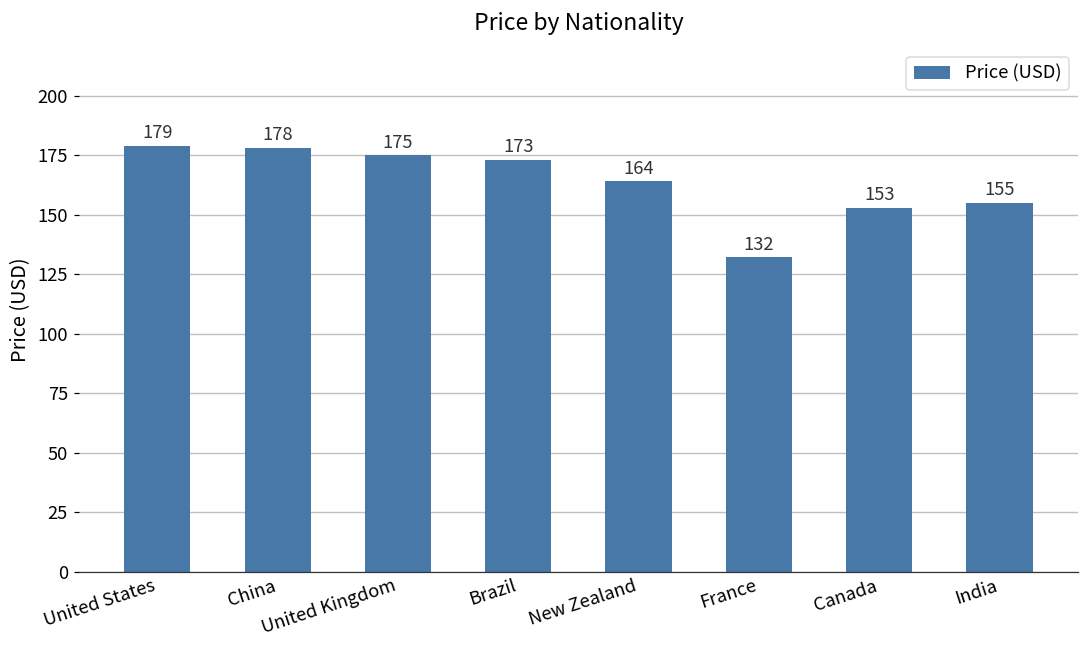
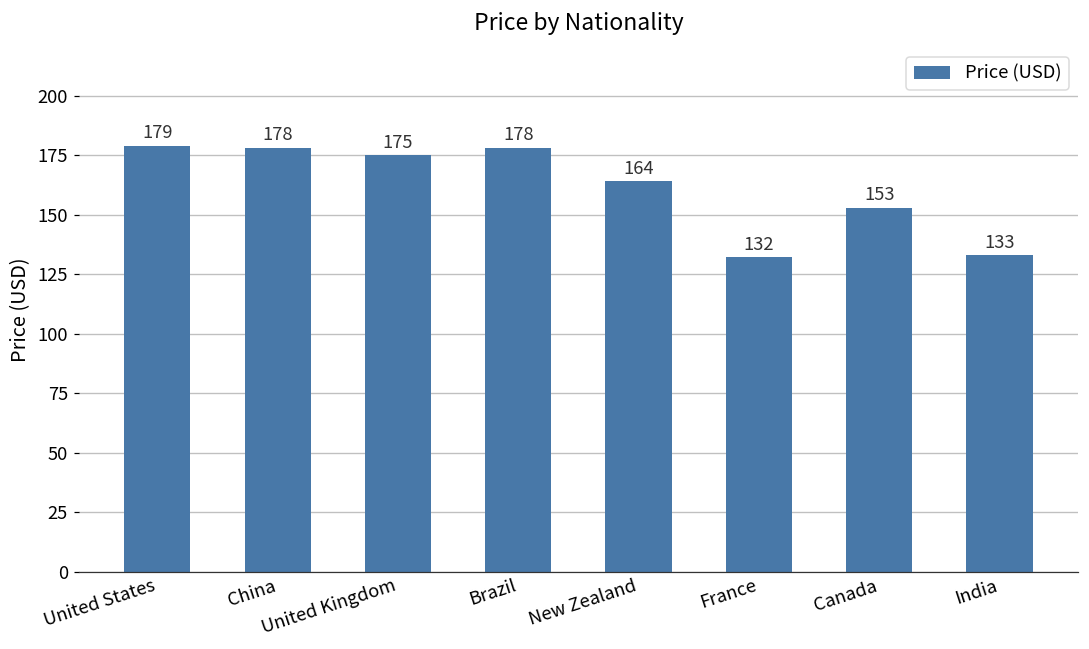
Brazil: 173 -> 178
India: 155 -> 133
